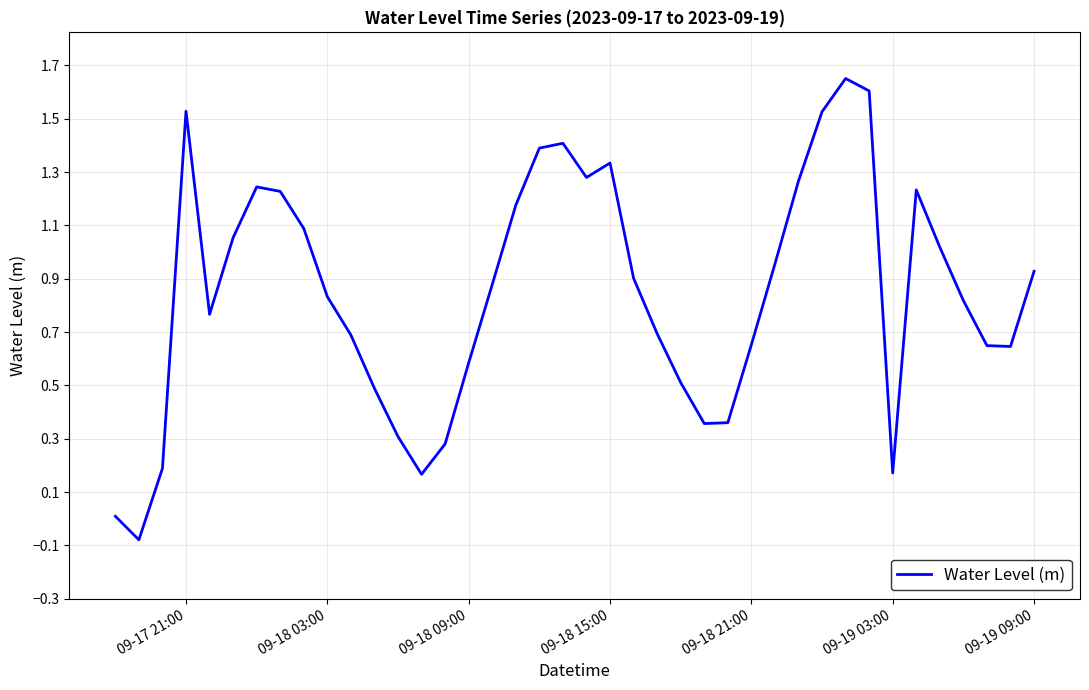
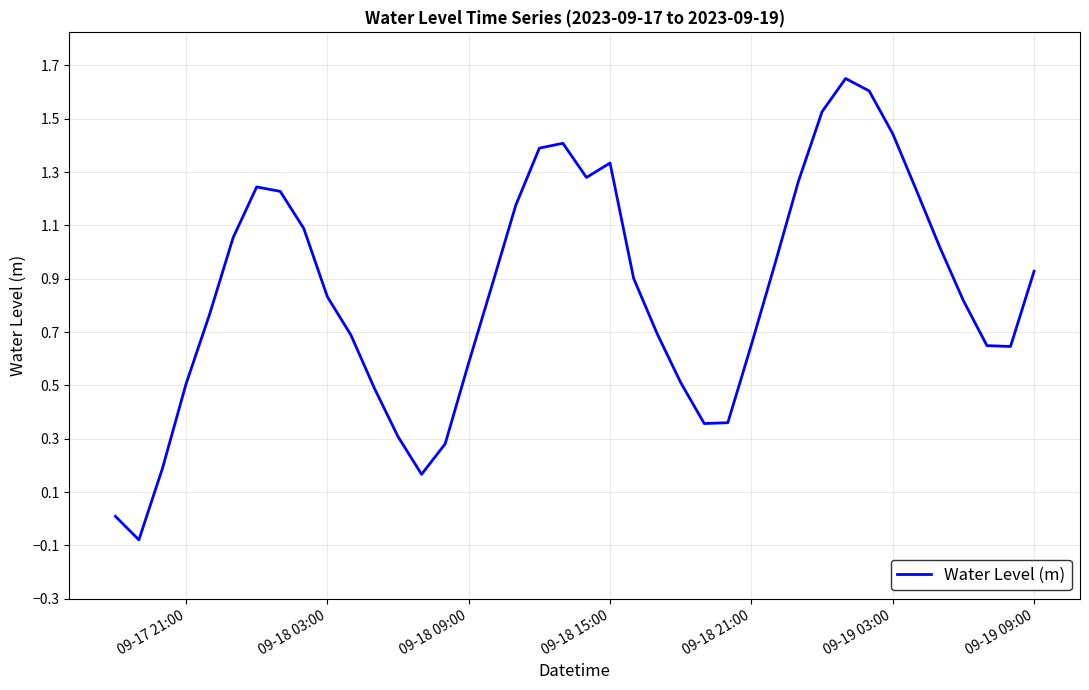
09-17 21:00: 1.53 -> 0.50
09-19 03:00: 0.17 -> 1.44
